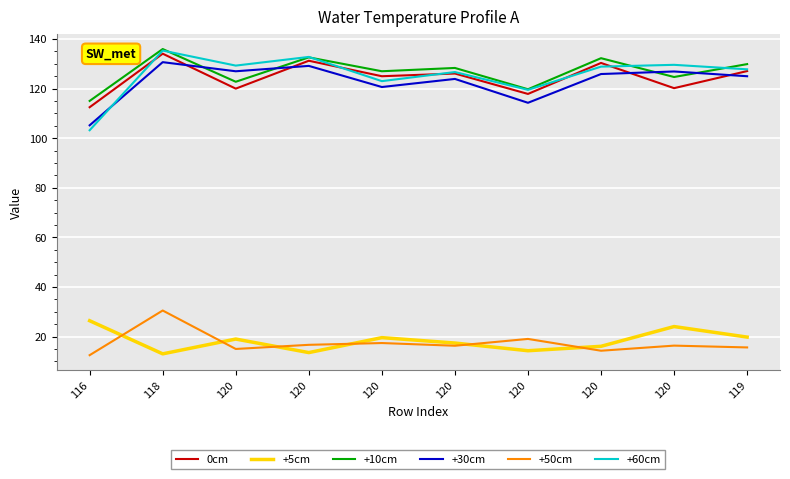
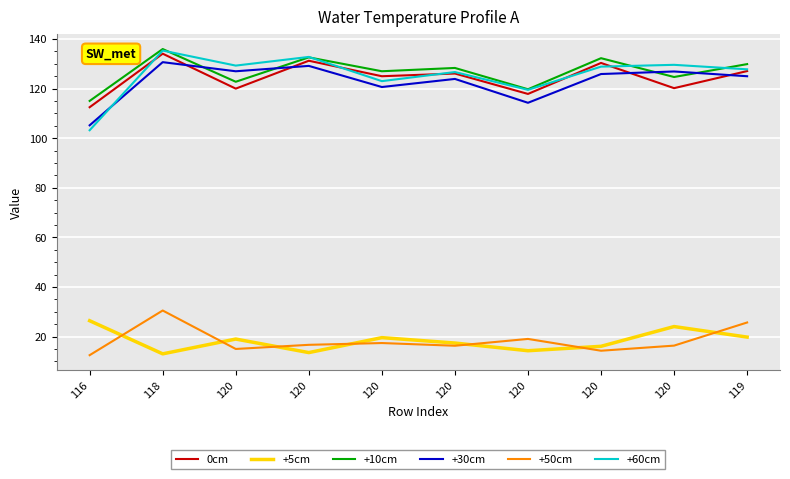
+50cm, 119: 16 -> 26
